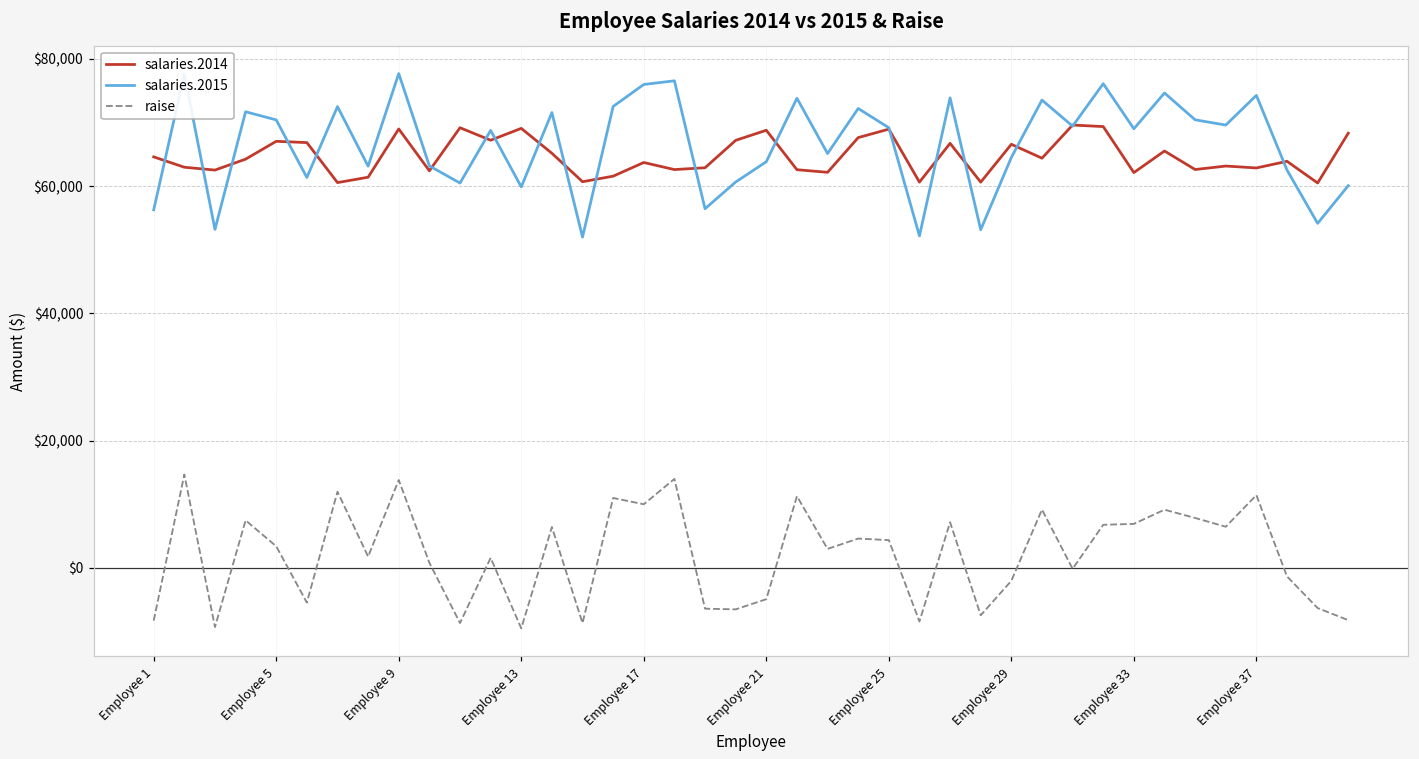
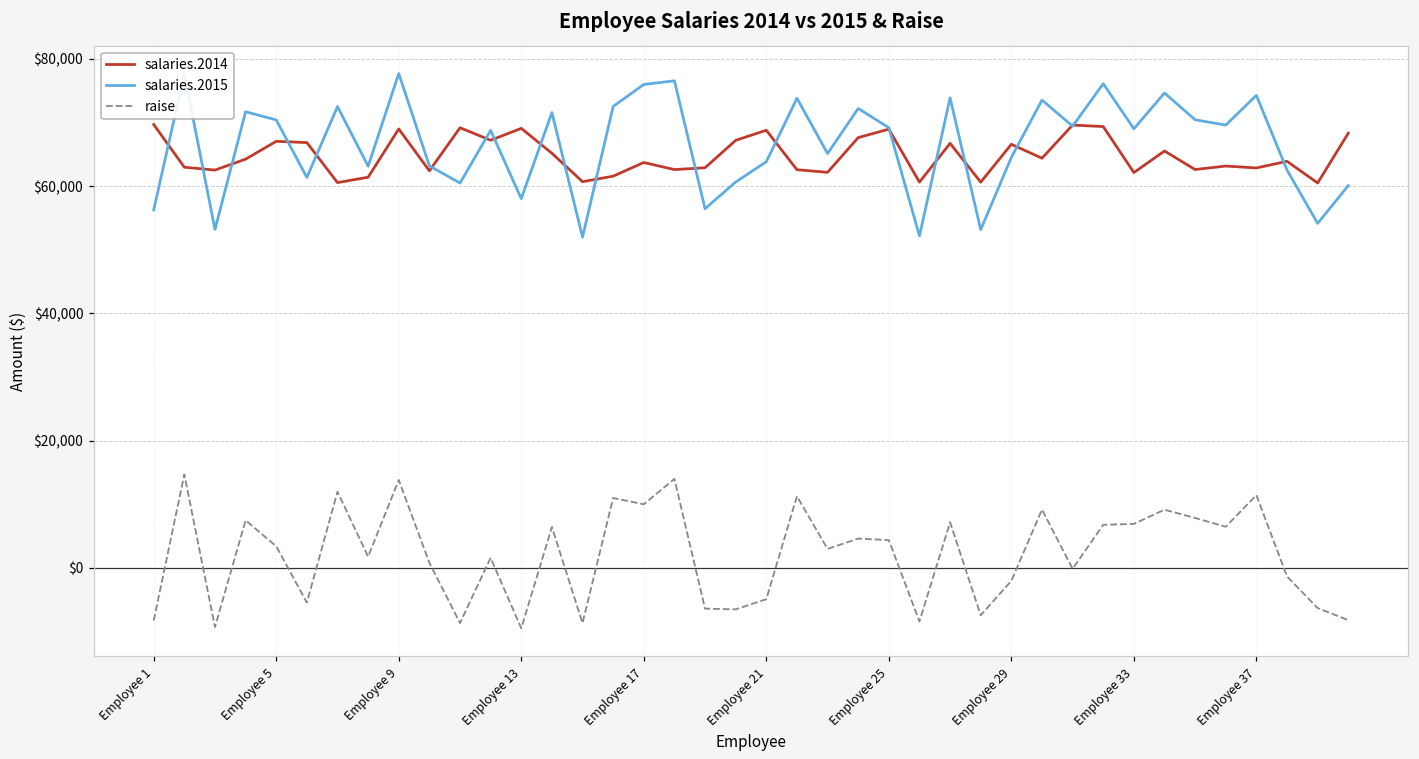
salaries.2014, Employee 1: $65,000 -> $70,000
salaries.2015, Employee 13: $60,000 -> $58,000
